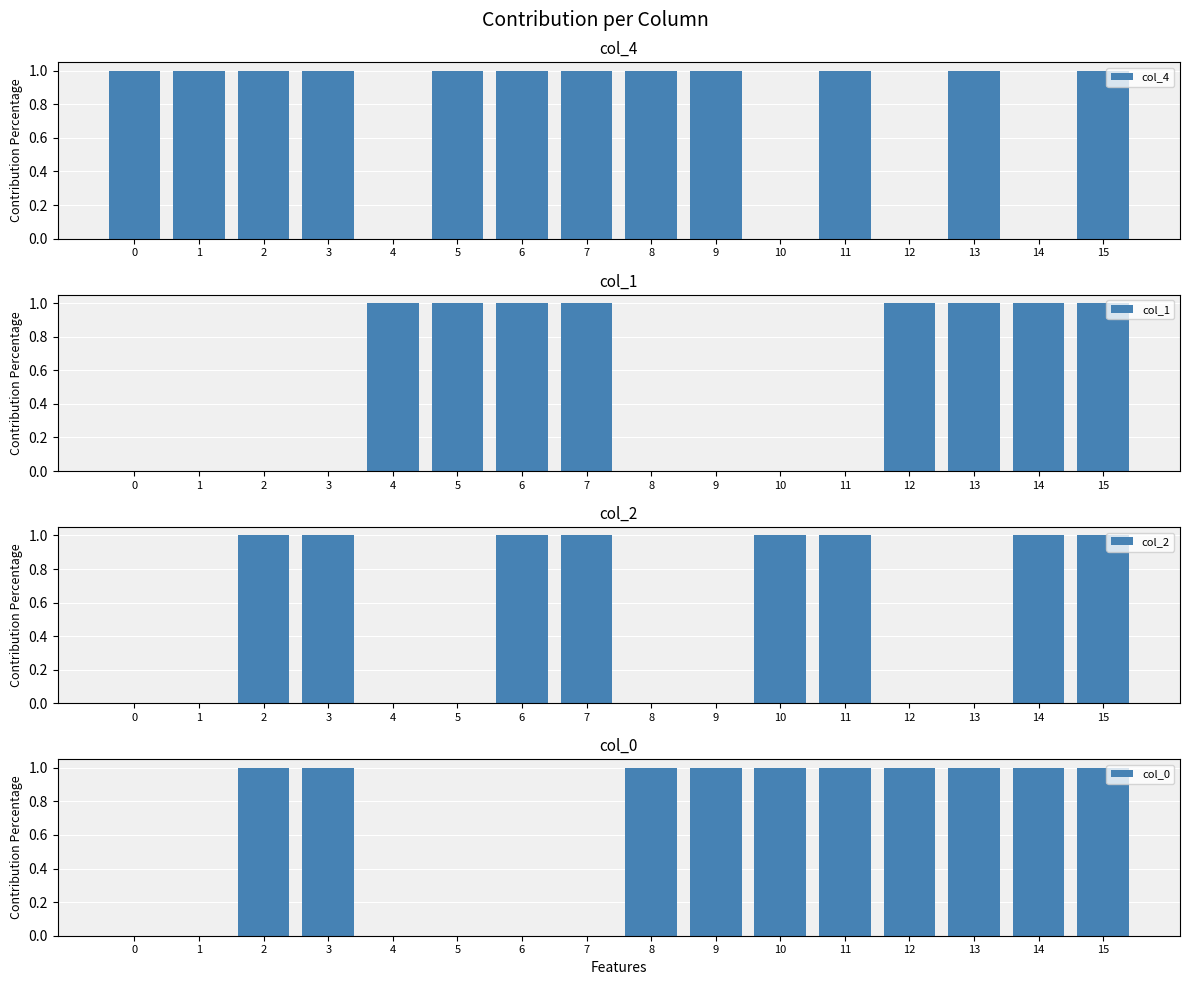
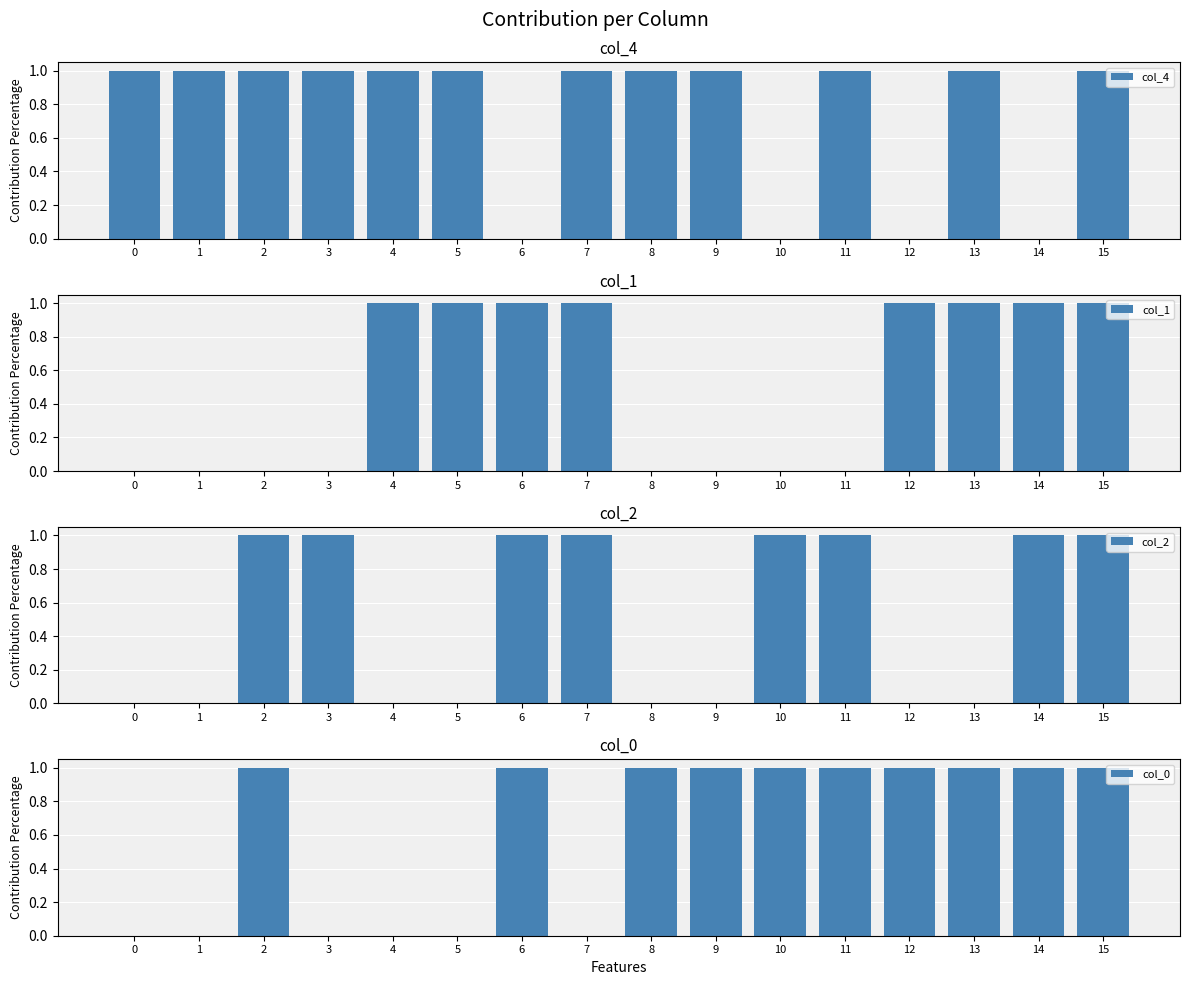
col_4, 4: 0 -> 1
col_4, 6: 1 -> 0
col_0, 3: 1 -> 0
col_0, 6: 0 -> 1
